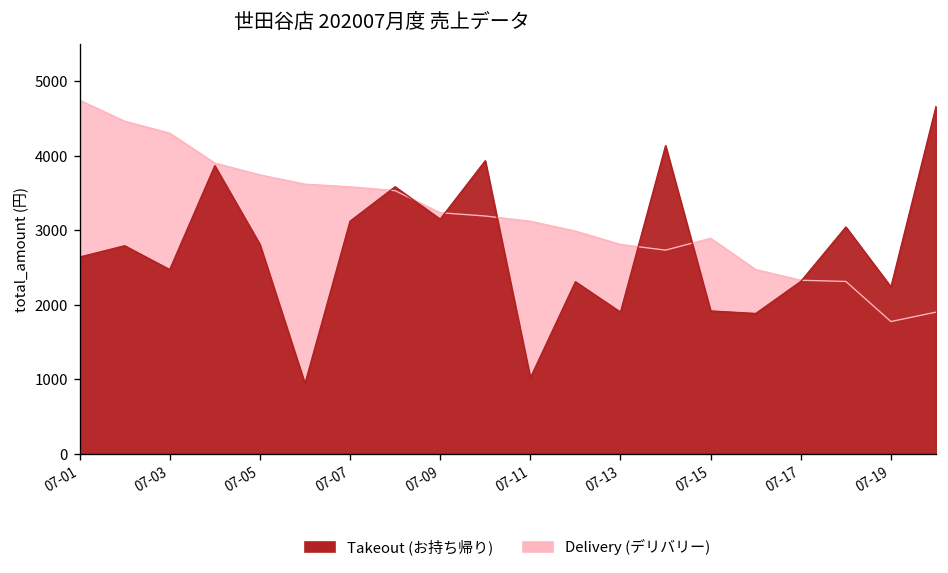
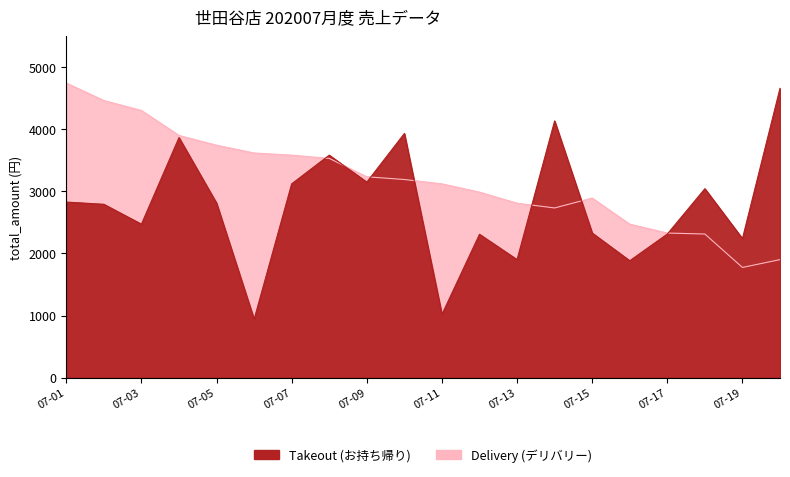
Takeout (お持ち帰り), 07-01: 2600 -> 2800
Takeout (お持ち帰り), 07-15: 1900 -> 2300
